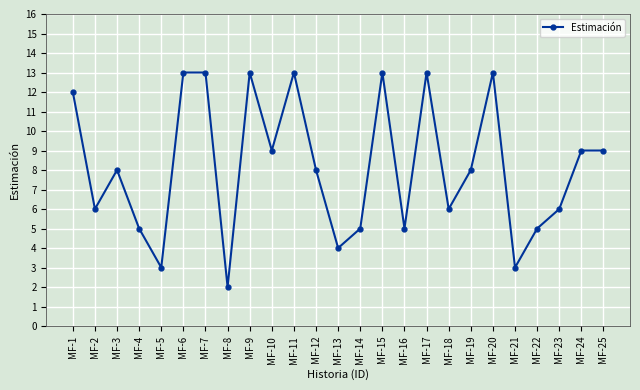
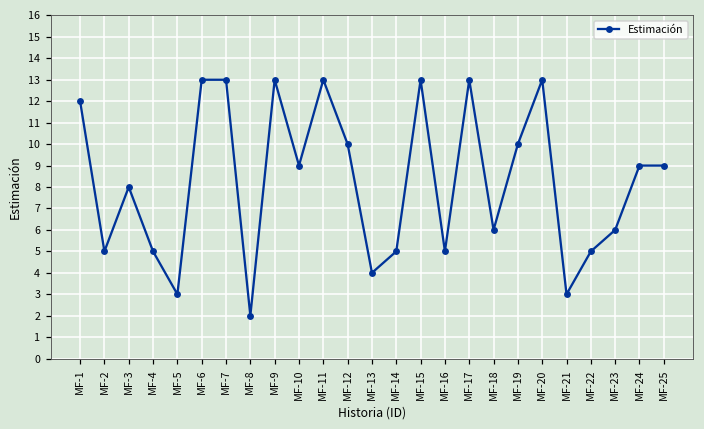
MF-2: 6 -> 5
MF-12: 8 -> 10
MF-19: 8 -> 10
